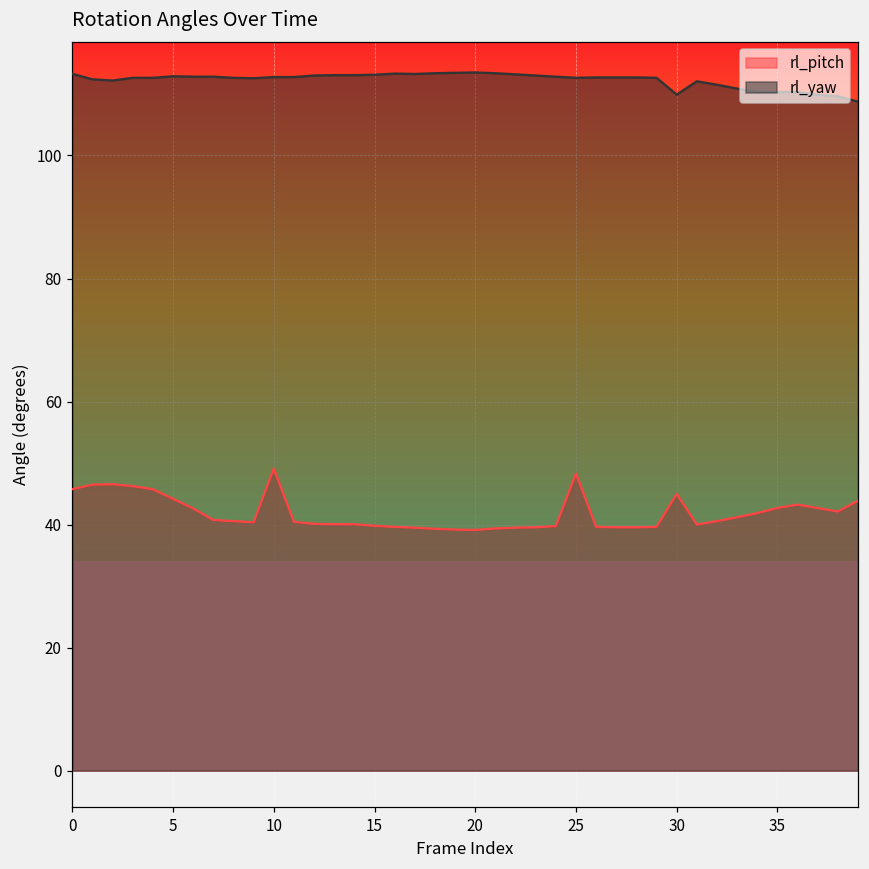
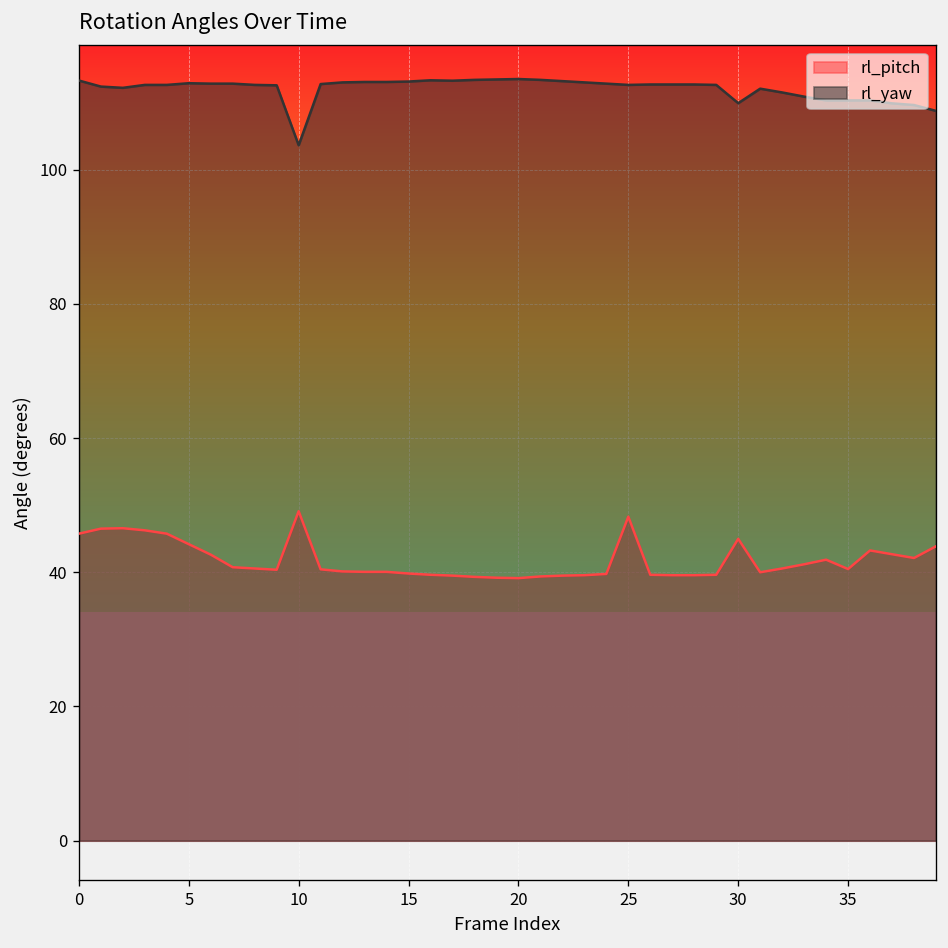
rl_yaw, 10: 113 -> 104
rl_pitch, 35: 43 -> 40
